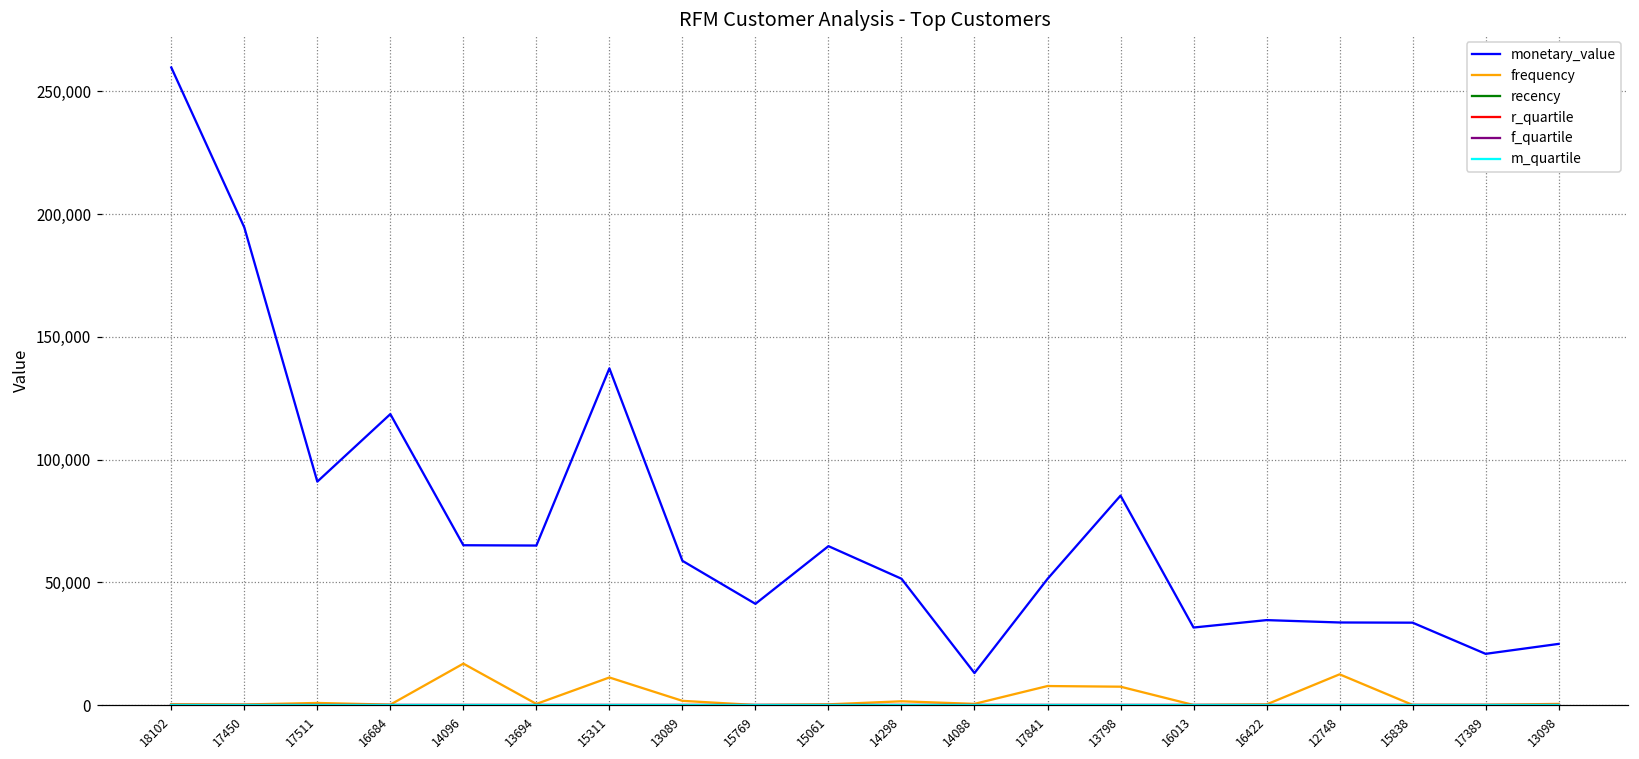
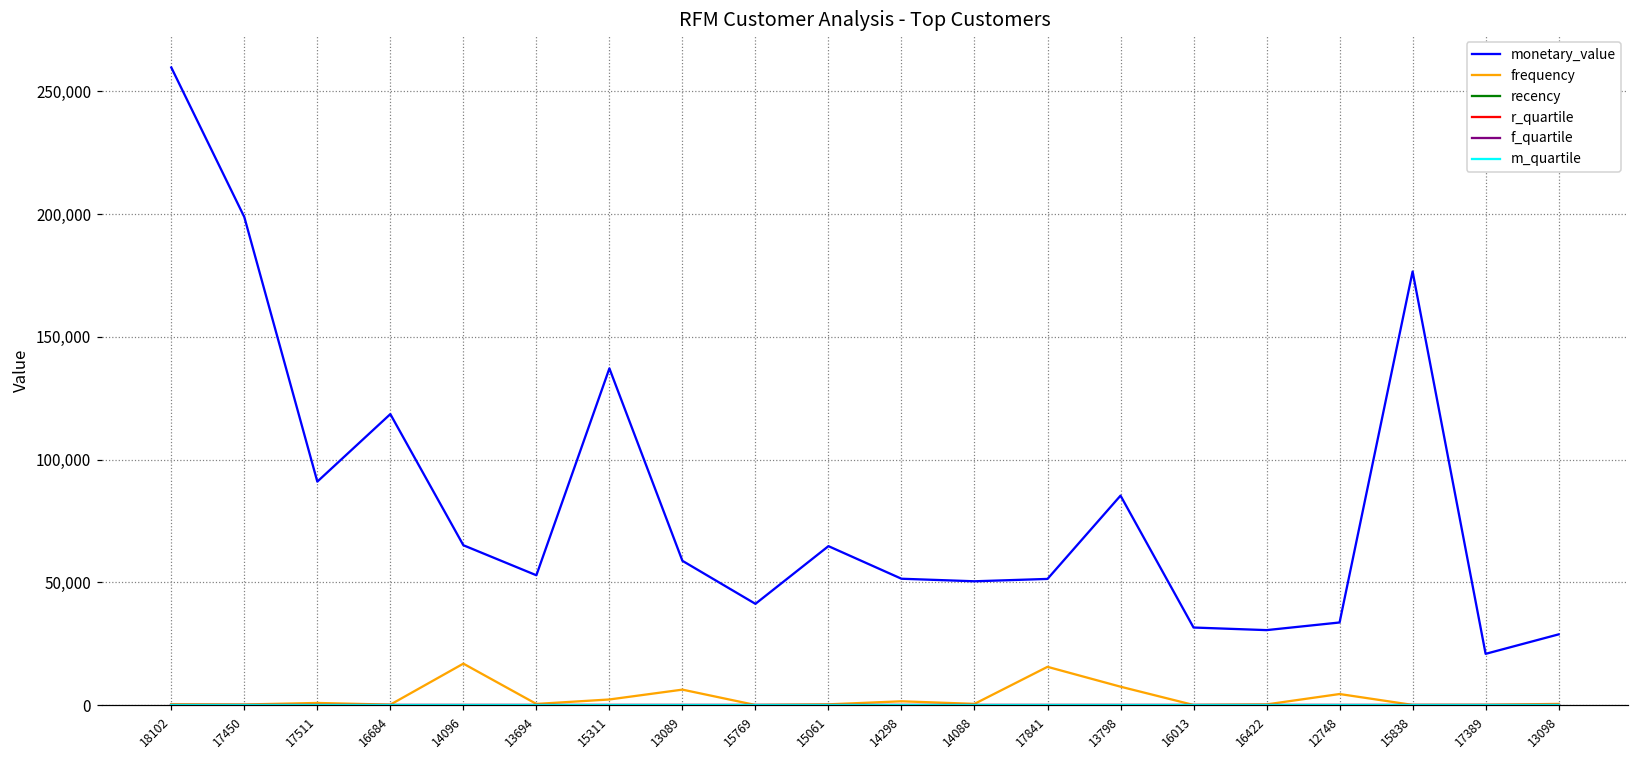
monetary_value, 17450: 195,000 -> 199,000
monetary_value, 13694: 65,000 -> 53,000
frequency, 15311: 11,000 -> 2,000
frequency, 13089: 2,000 -> 6,000
monetary_value, 14088: 13,000 -> 50,000
frequency, 17841: 8,000 -> 16,000
monetary_value, 16422: 35,000 -> 31,000
frequency, 12748: 13,000 -> 5,000
monetary_value, 15838: 34,000 -> 177,000
monetary_value, 13098: 25,000 -> 29,000
